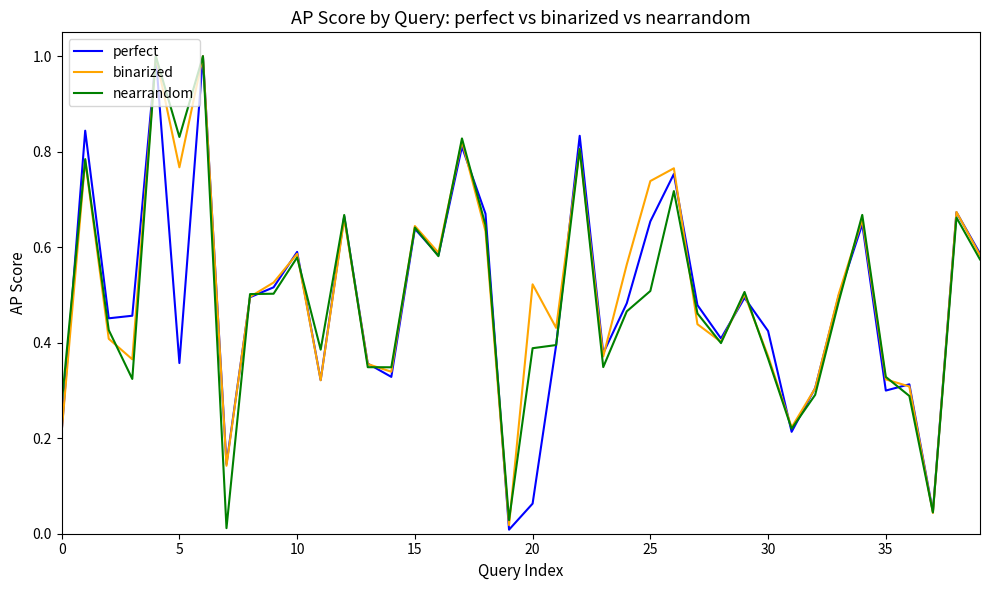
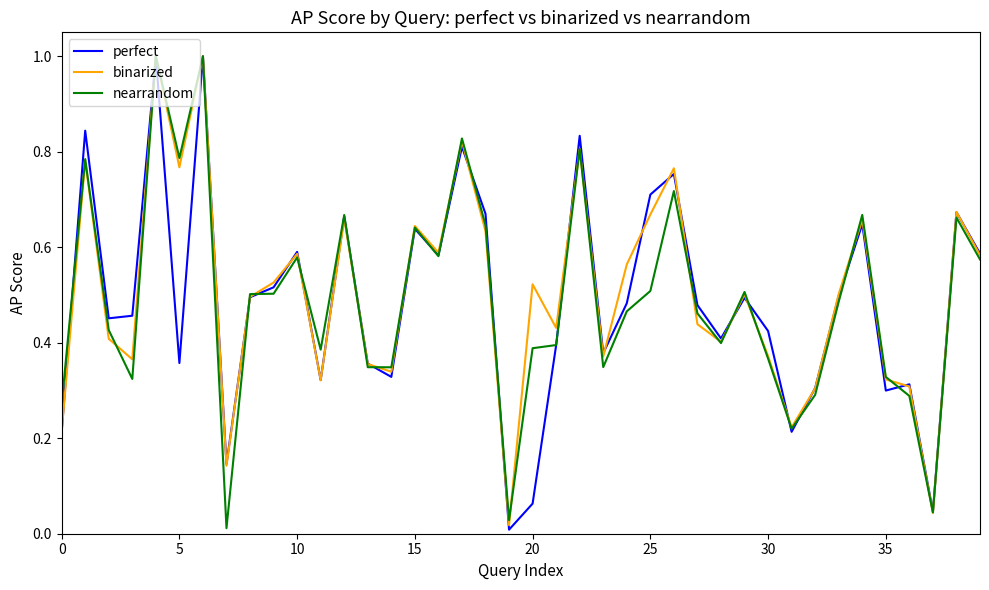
nearrandom, 5: 0.83 -> 0.79
perfect, 25: 0.65 -> 0.71
binarized, 25: 0.74 -> 0.67
